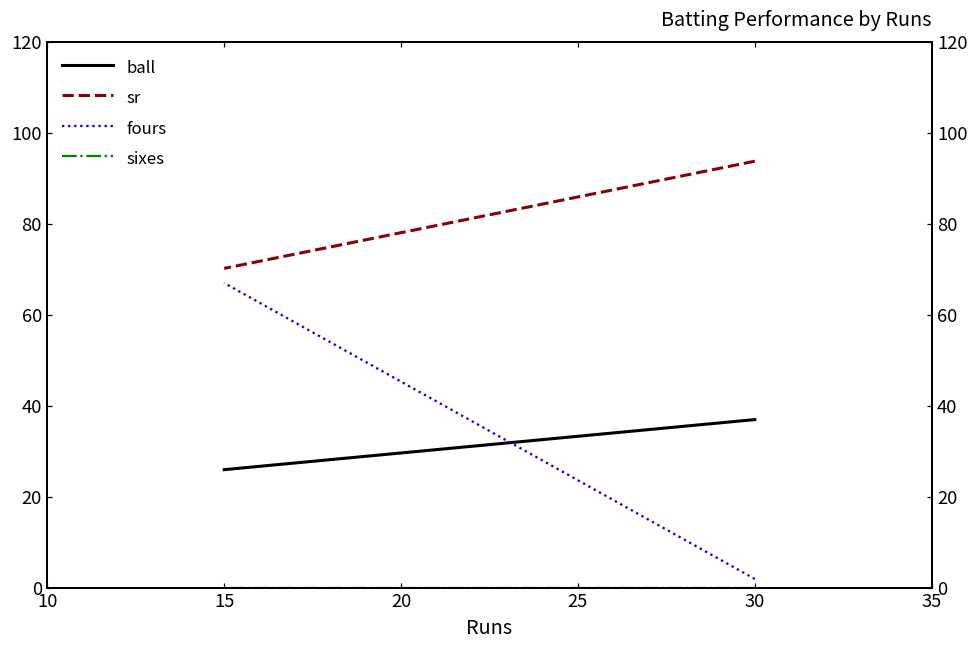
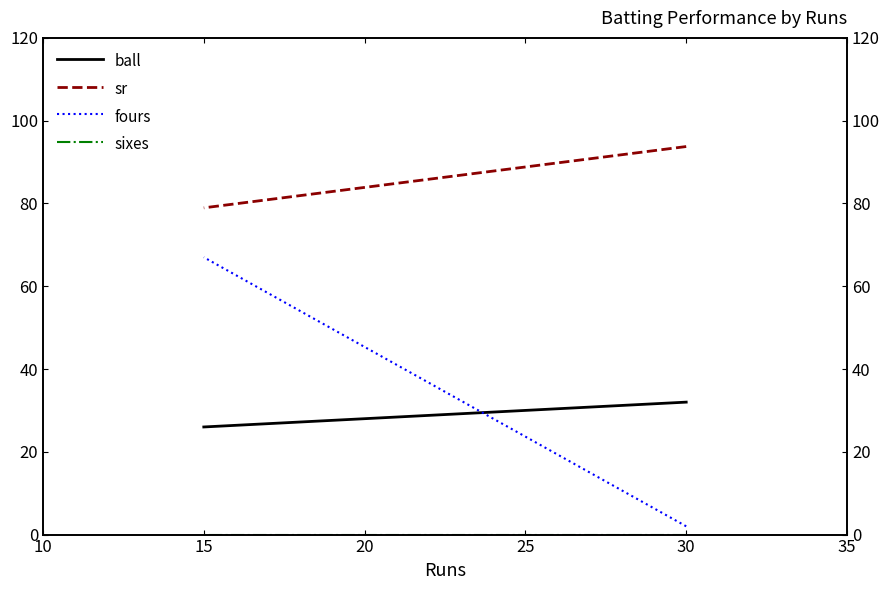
sr, 15: 70 -> 79
ball, 30: 37 -> 32
